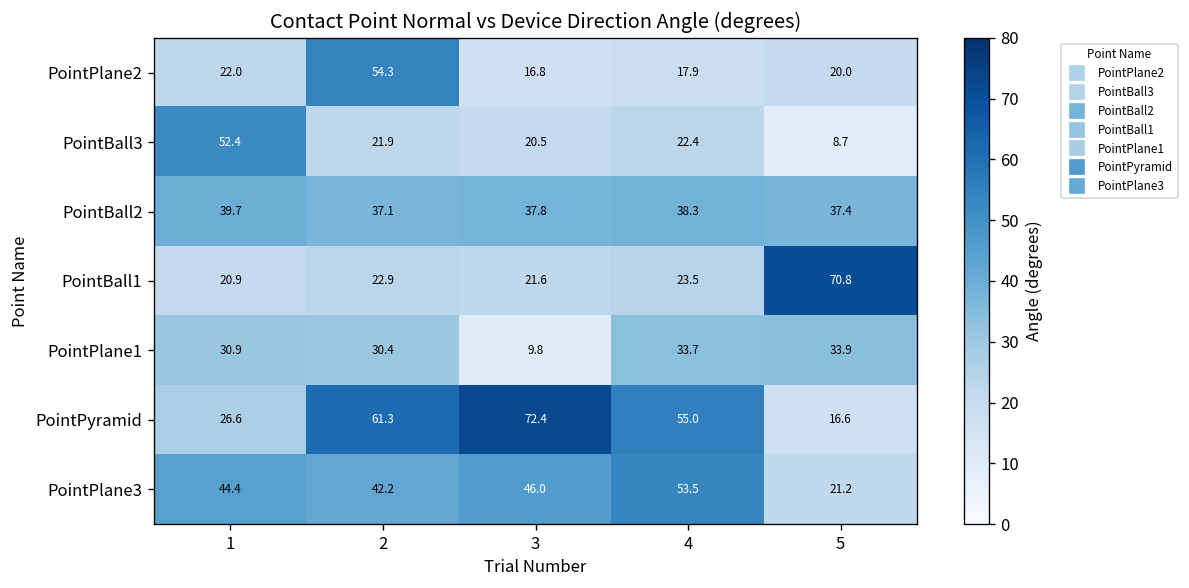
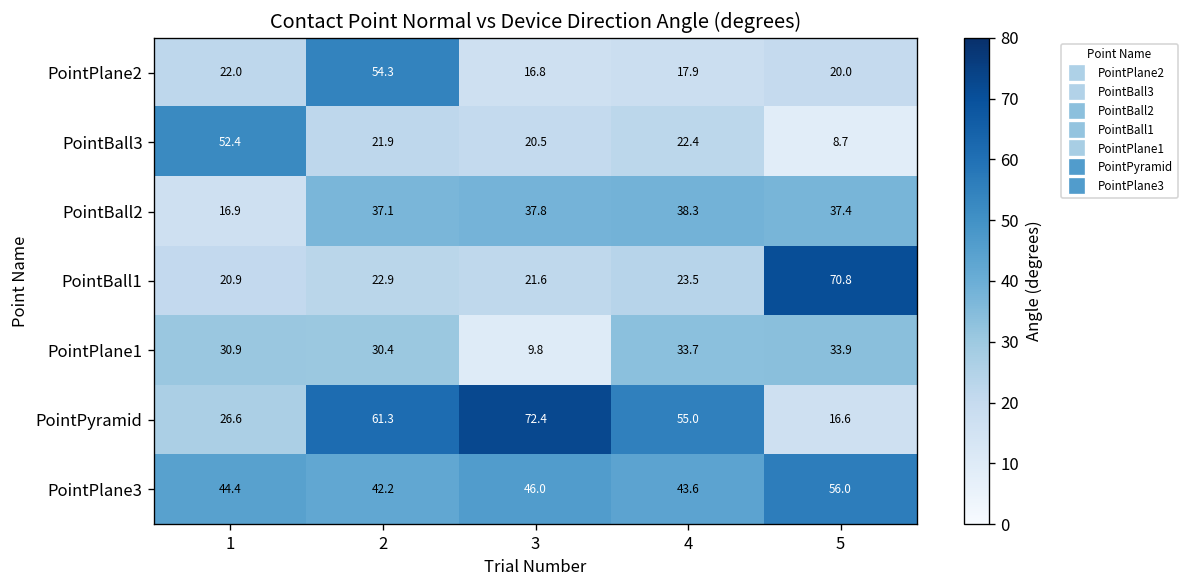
PointBall2, 1: 39.7 -> 16.9
PointPlane3, 4: 53.5 -> 43.6
PointPlane3, 5: 21.2 -> 56.0
